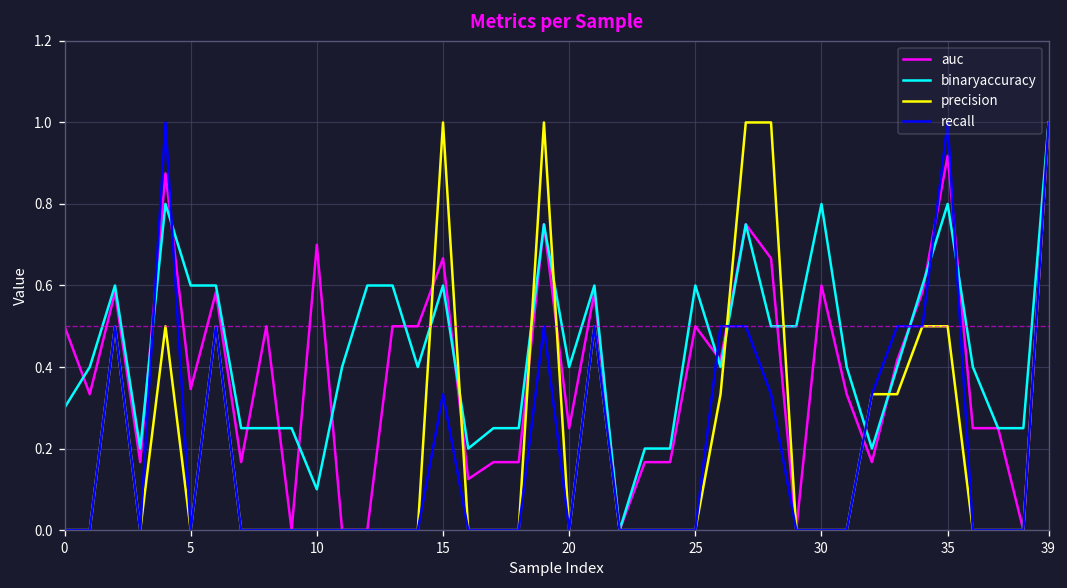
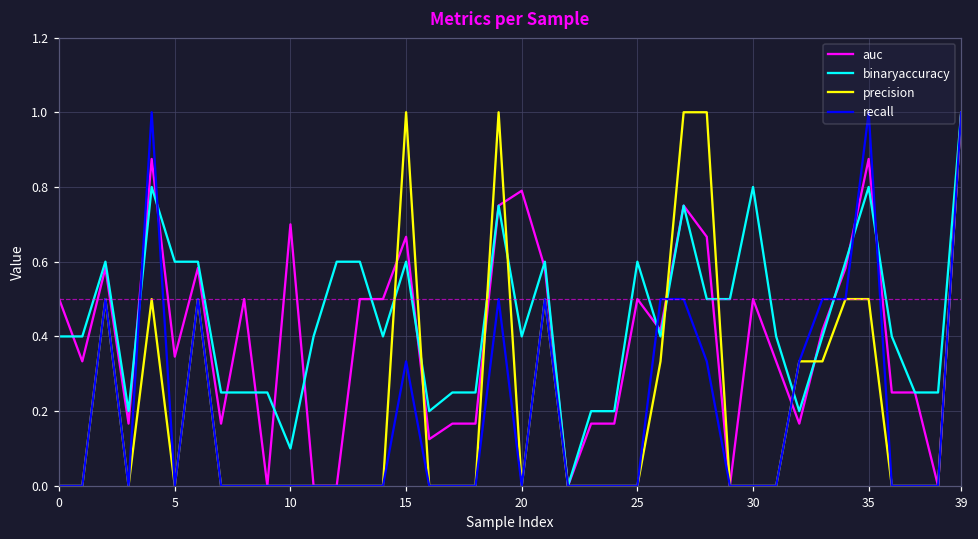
binaryaccuracy, 0: 0.3 -> 0.4
auc, 20: 0.25 -> 0.79
auc, 30: 0.6 -> 0.5
auc, 35: 0.92 -> 0.88
